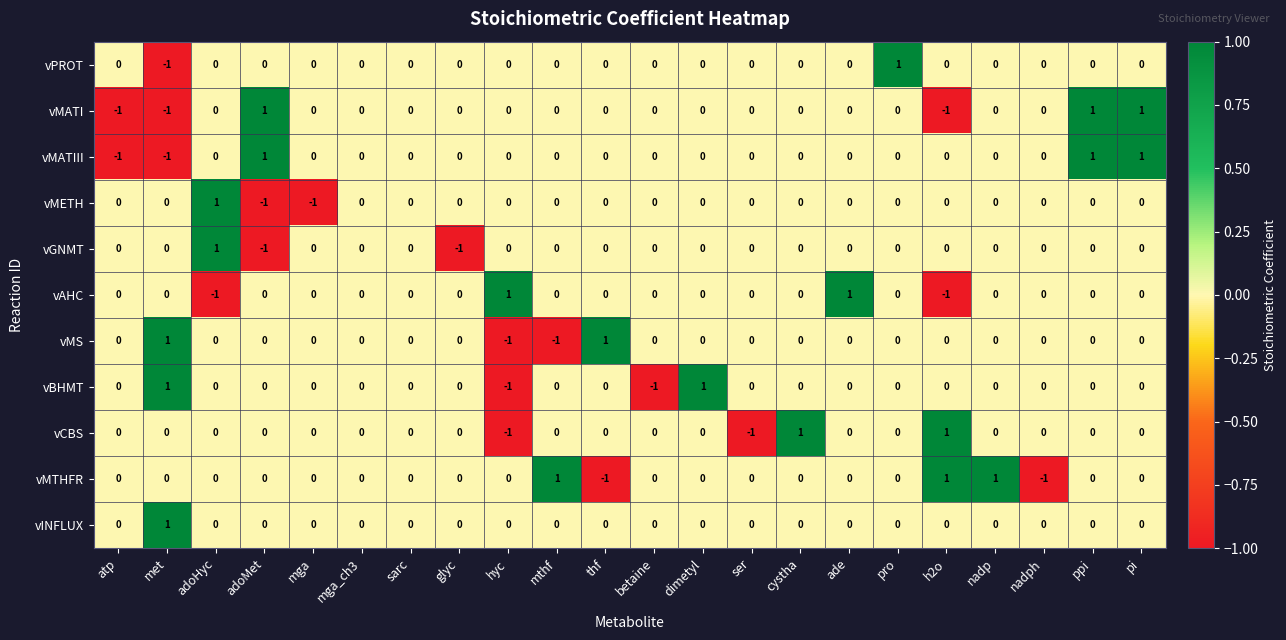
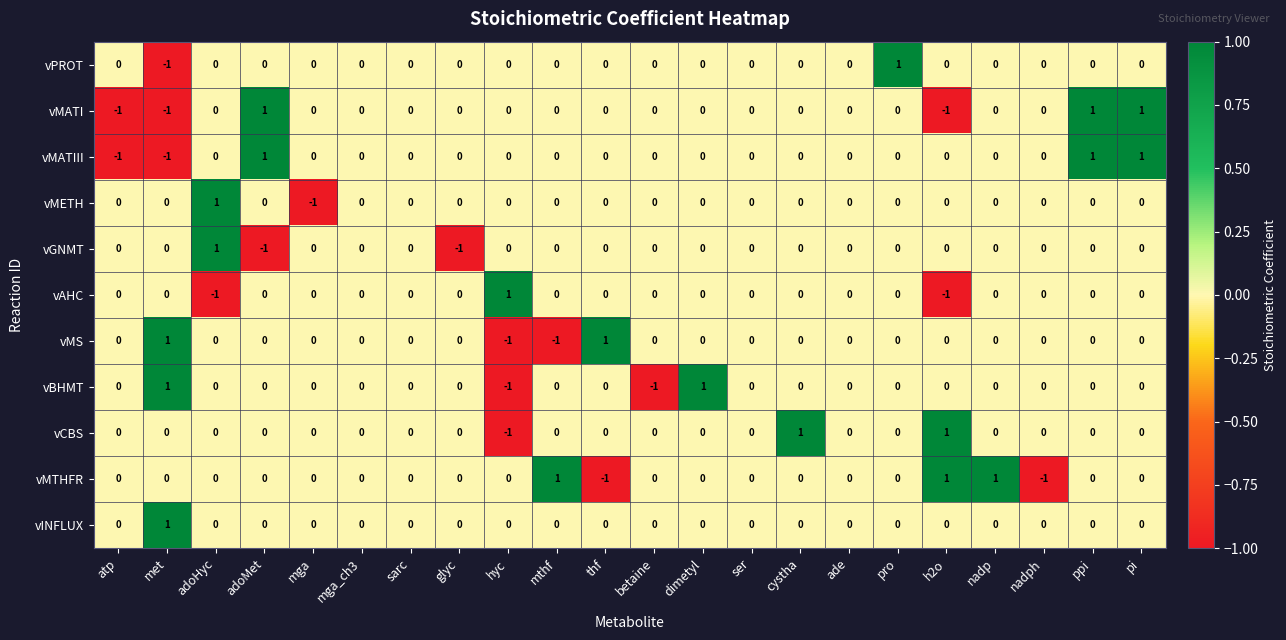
vMETH, adoMet: -1 -> 0
vAHC, ade: 1 -> 0
vCBS, ser: -1 -> 0
